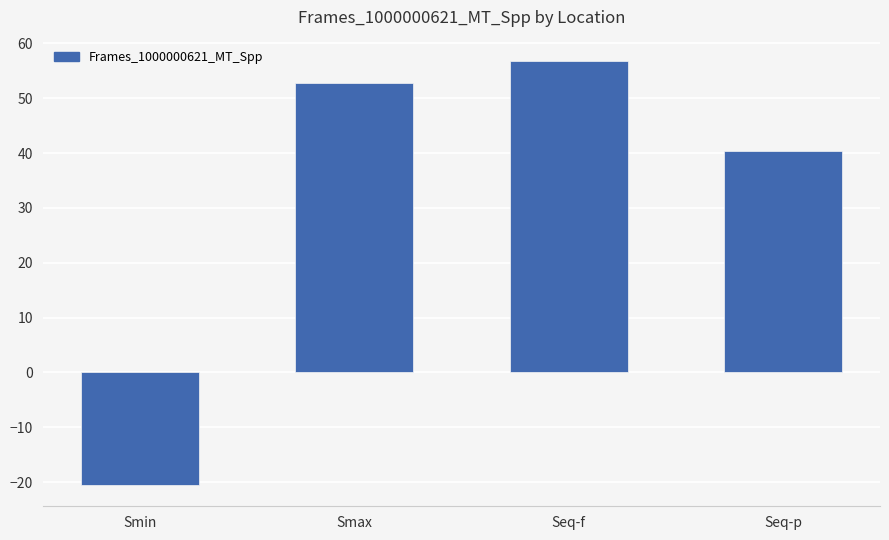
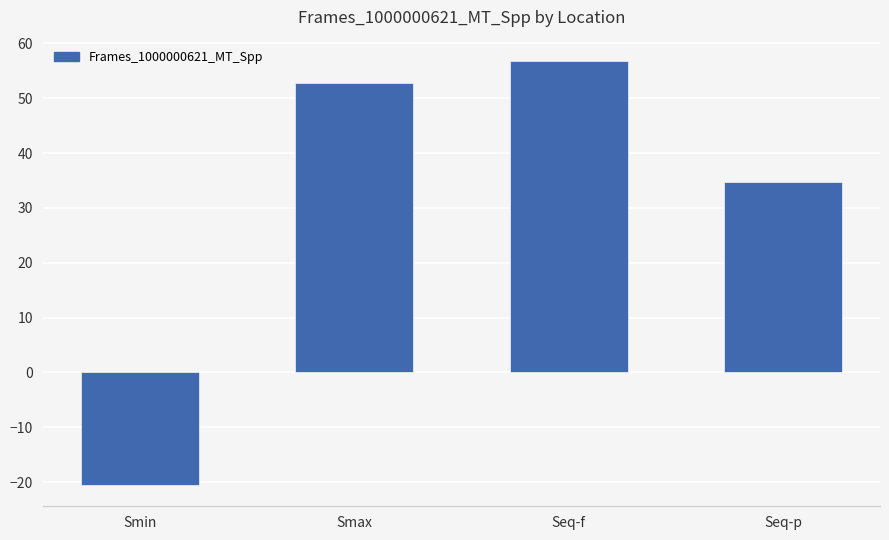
Seq-p: 40 -> 35
